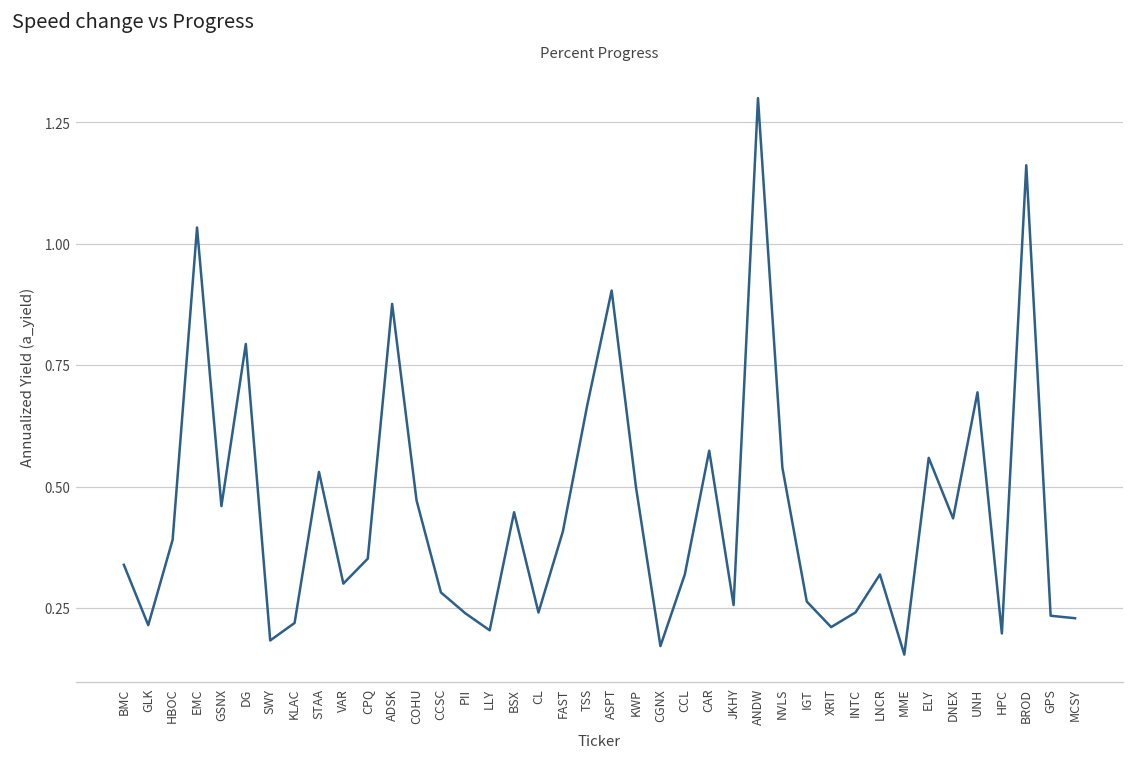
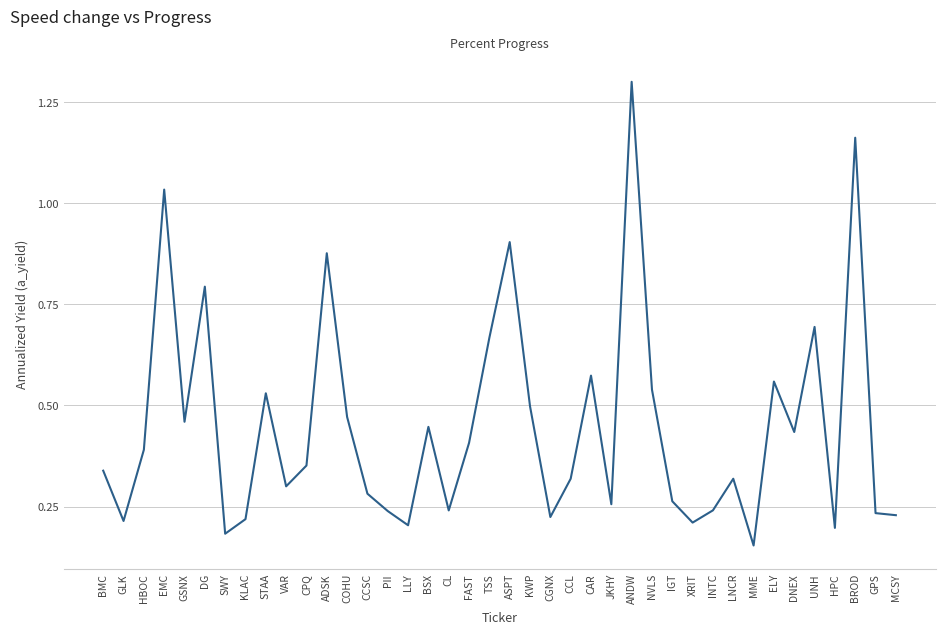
CGNX: 0.17 -> 0.22
